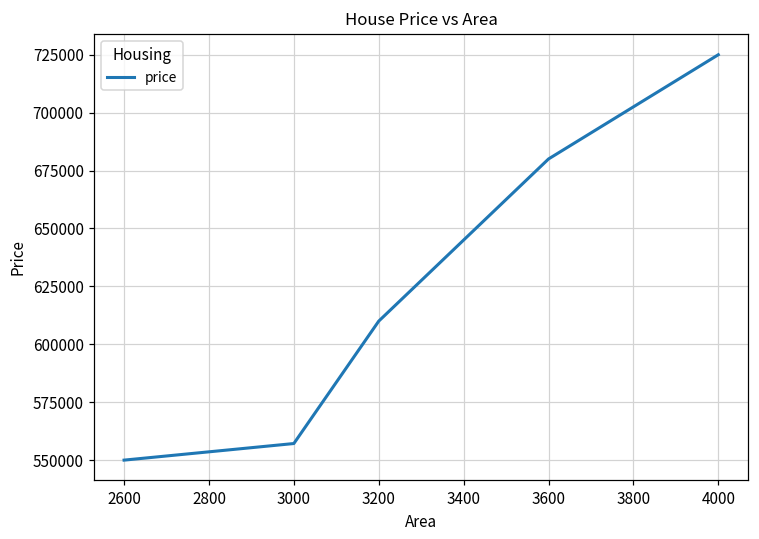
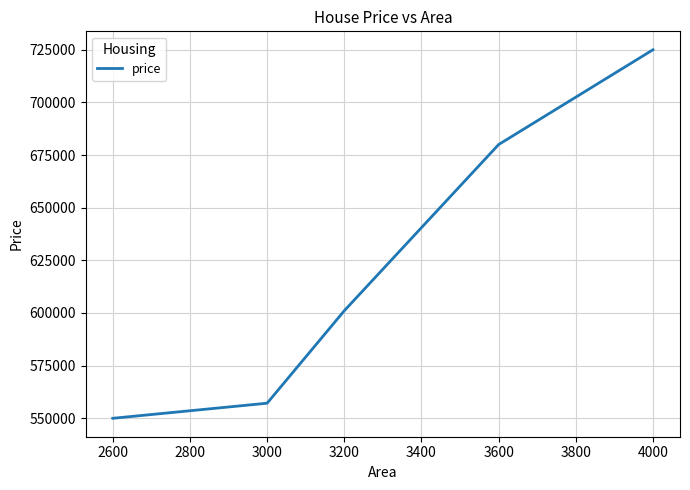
3200: 610000 -> 601000
